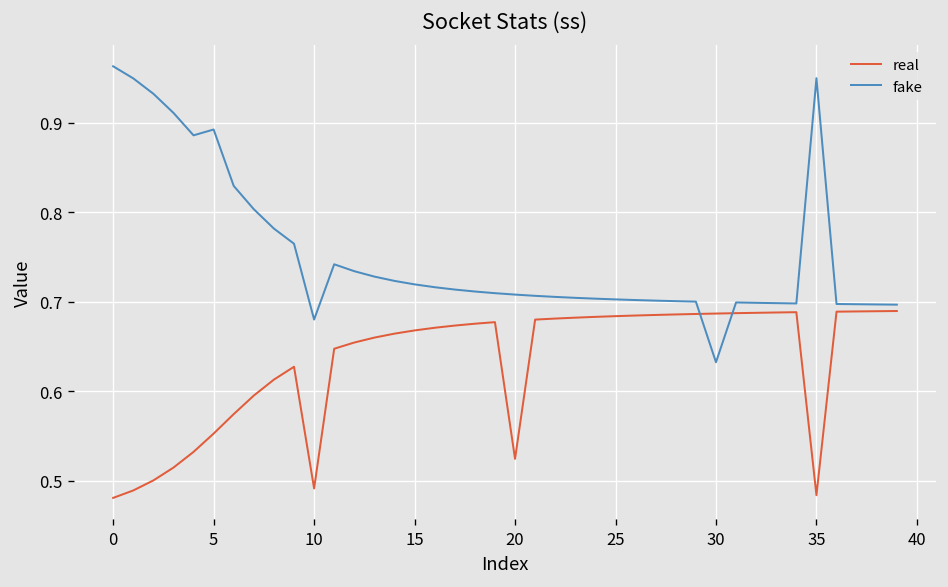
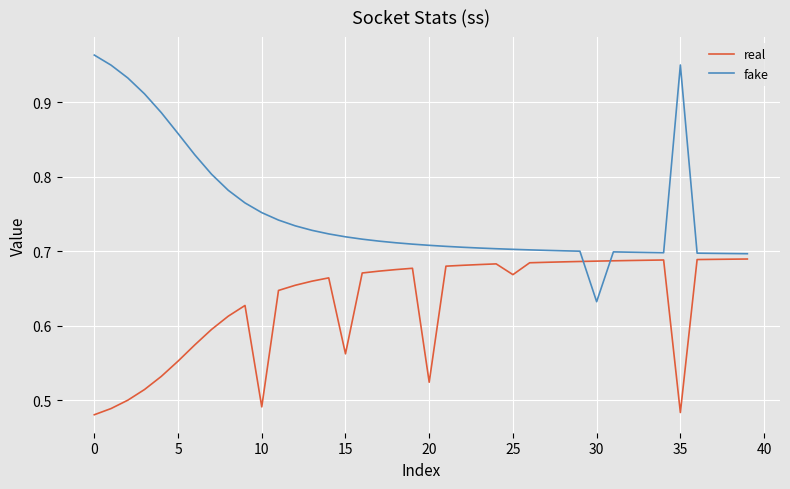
fake, 5: 0.89 -> 0.86
fake, 10: 0.68 -> 0.75
real, 15: 0.67 -> 0.56
real, 25: 0.68 -> 0.67
